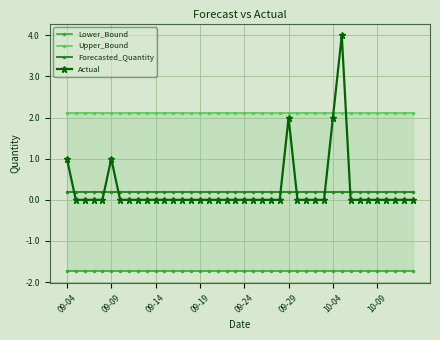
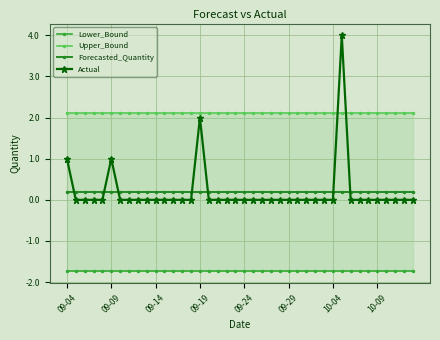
Actual, 09-19: 0 -> 2
Actual, 09-29: 2 -> 0
Actual, 10-04: 2 -> 0
